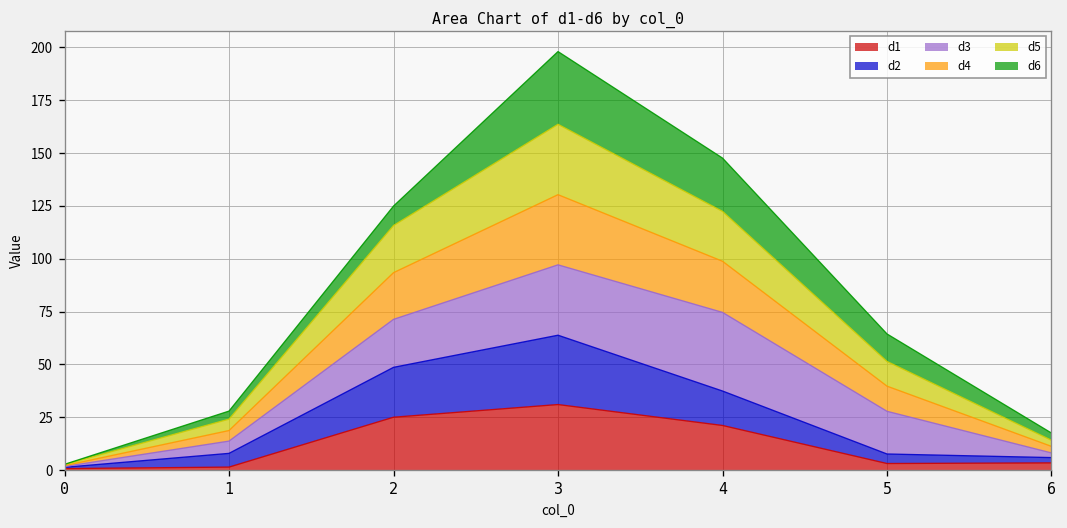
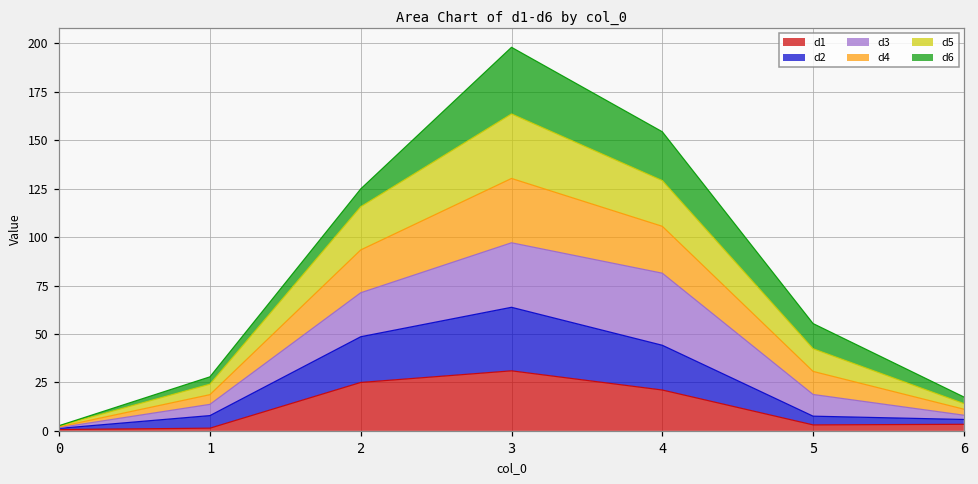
d2, 4: 16 -> 23
d3, 5: 20 -> 11
